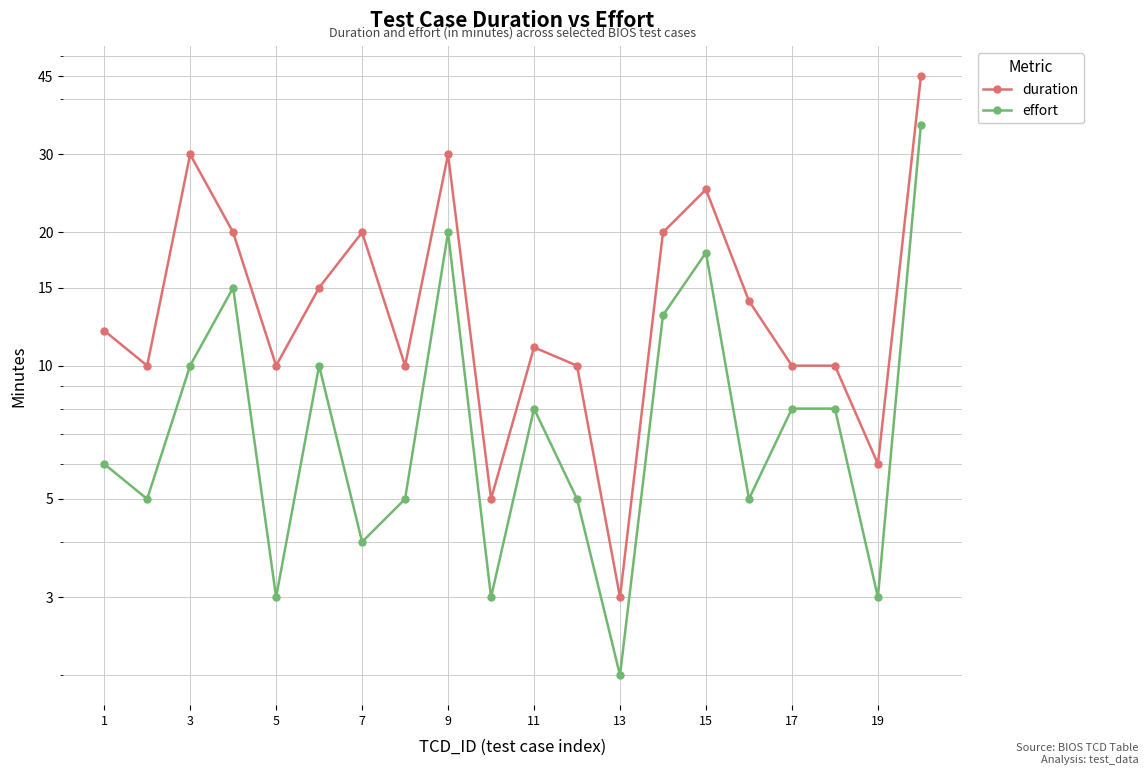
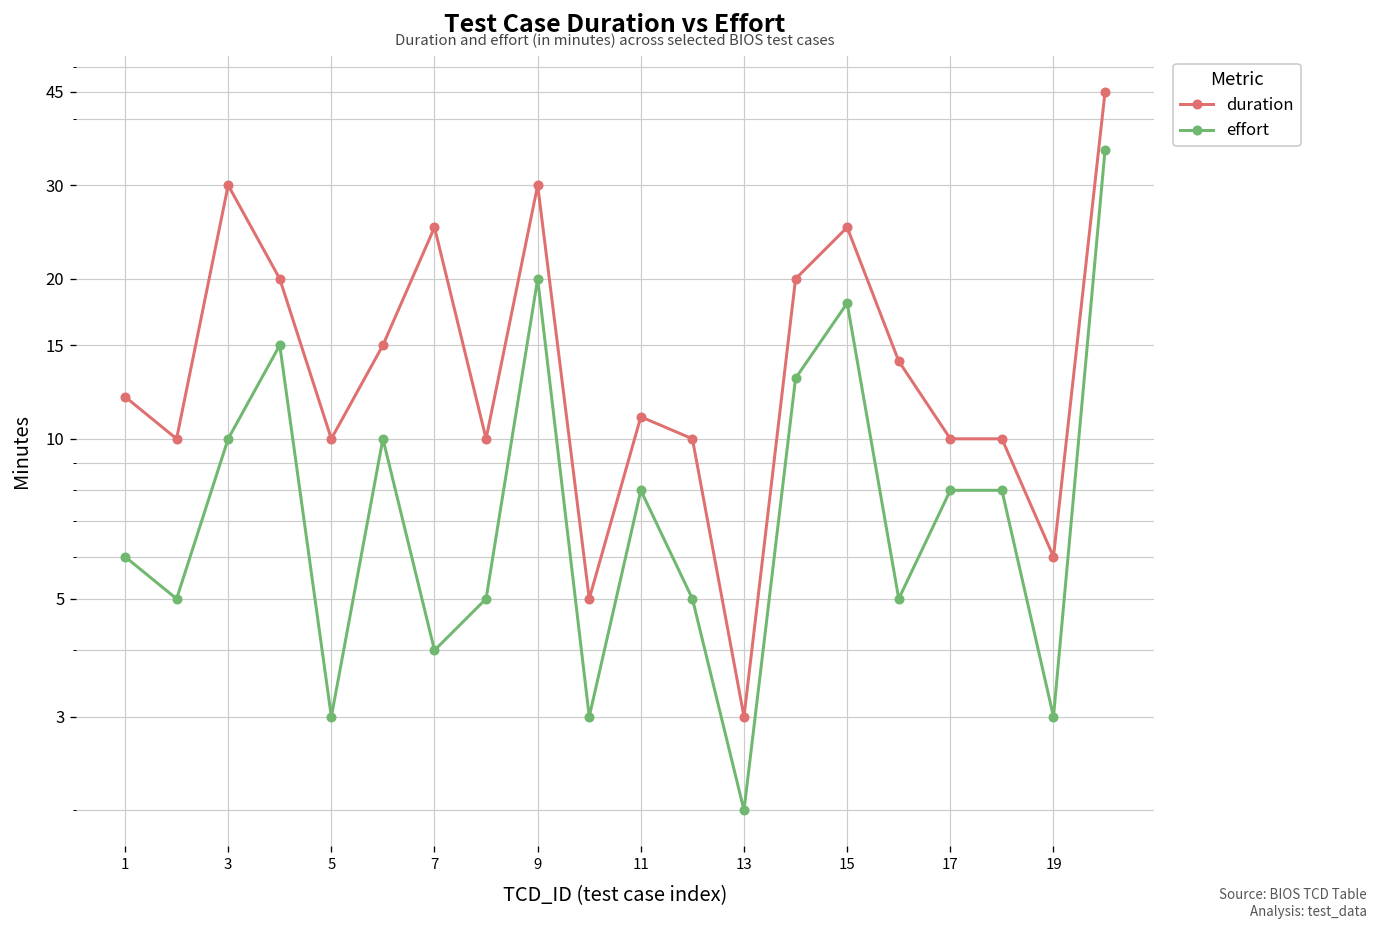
duration, 7: 20 -> 25
